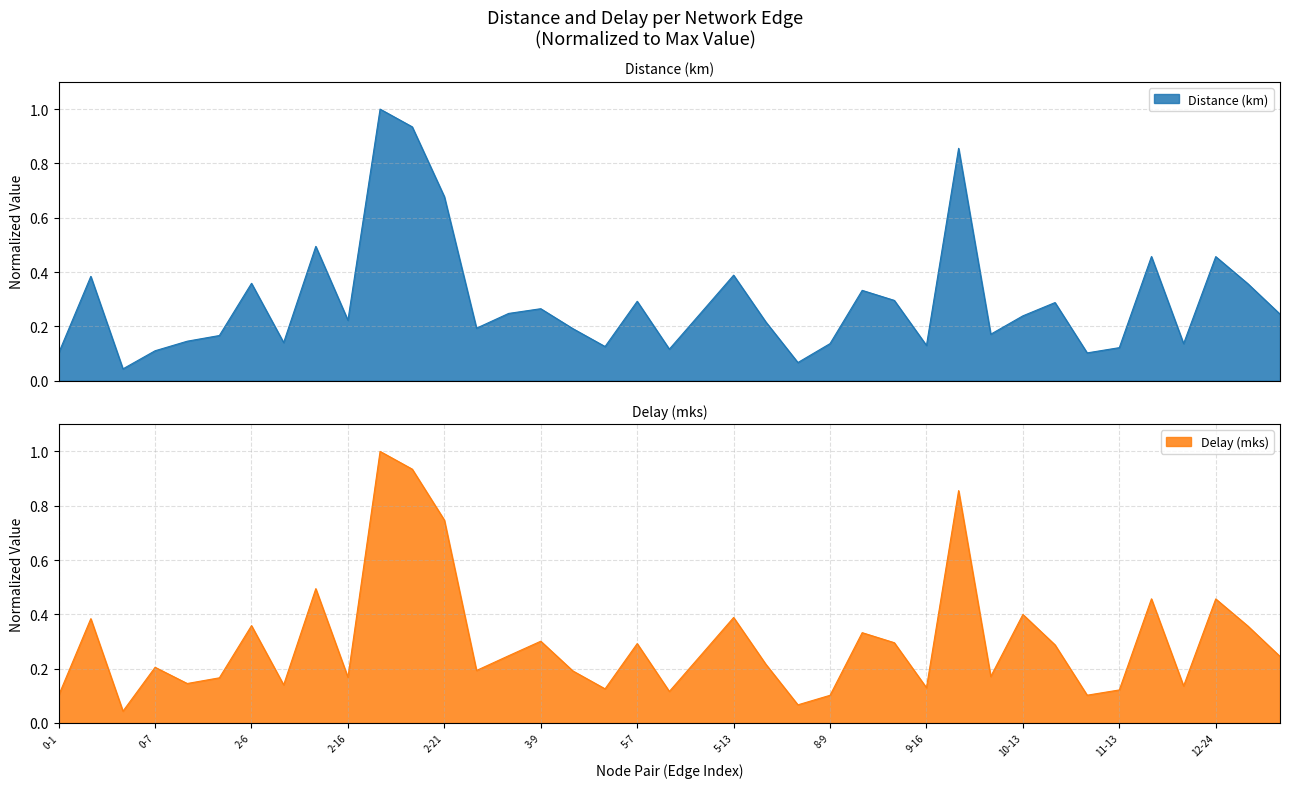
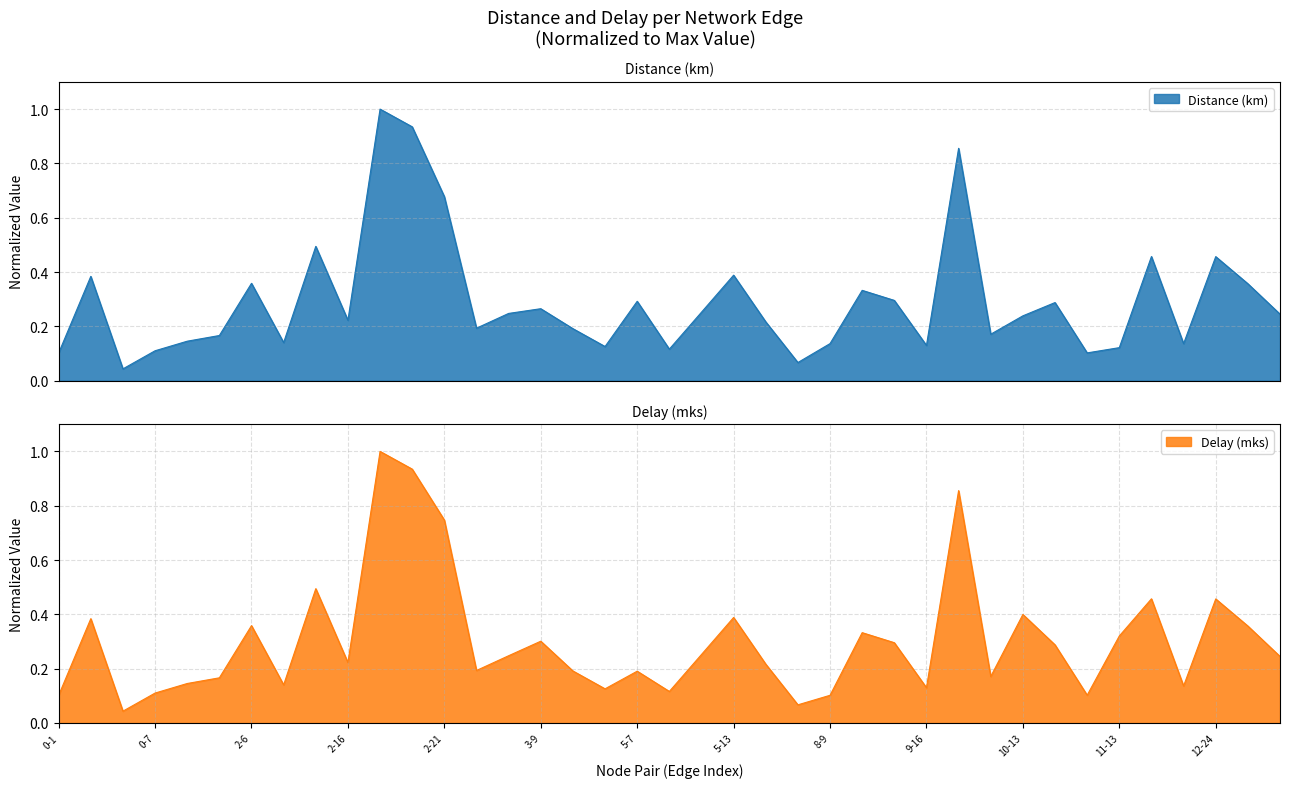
Delay (mks), 0-7: 0.21 -> 0.11
Delay (mks), 2-16: 0.17 -> 0.22
Delay (mks), 5-7: 0.29 -> 0.19
Delay (mks), 11-13: 0.12 -> 0.32
